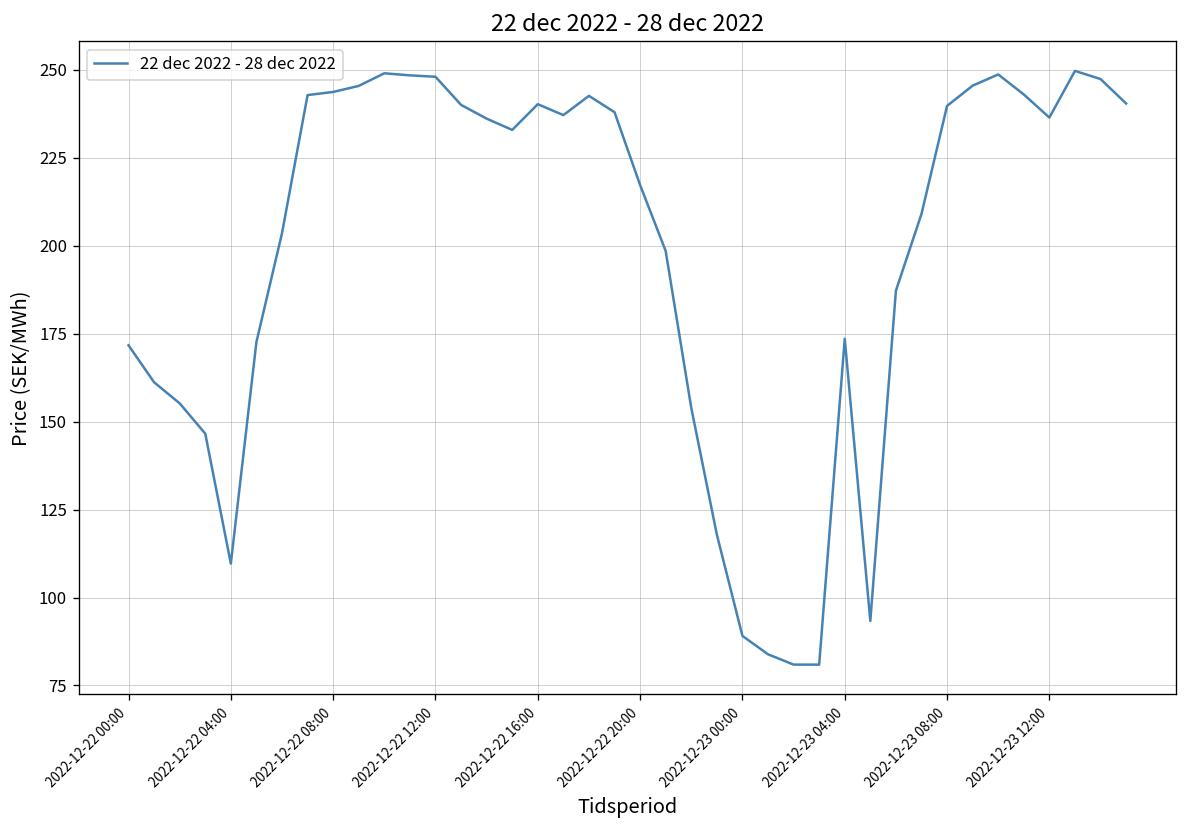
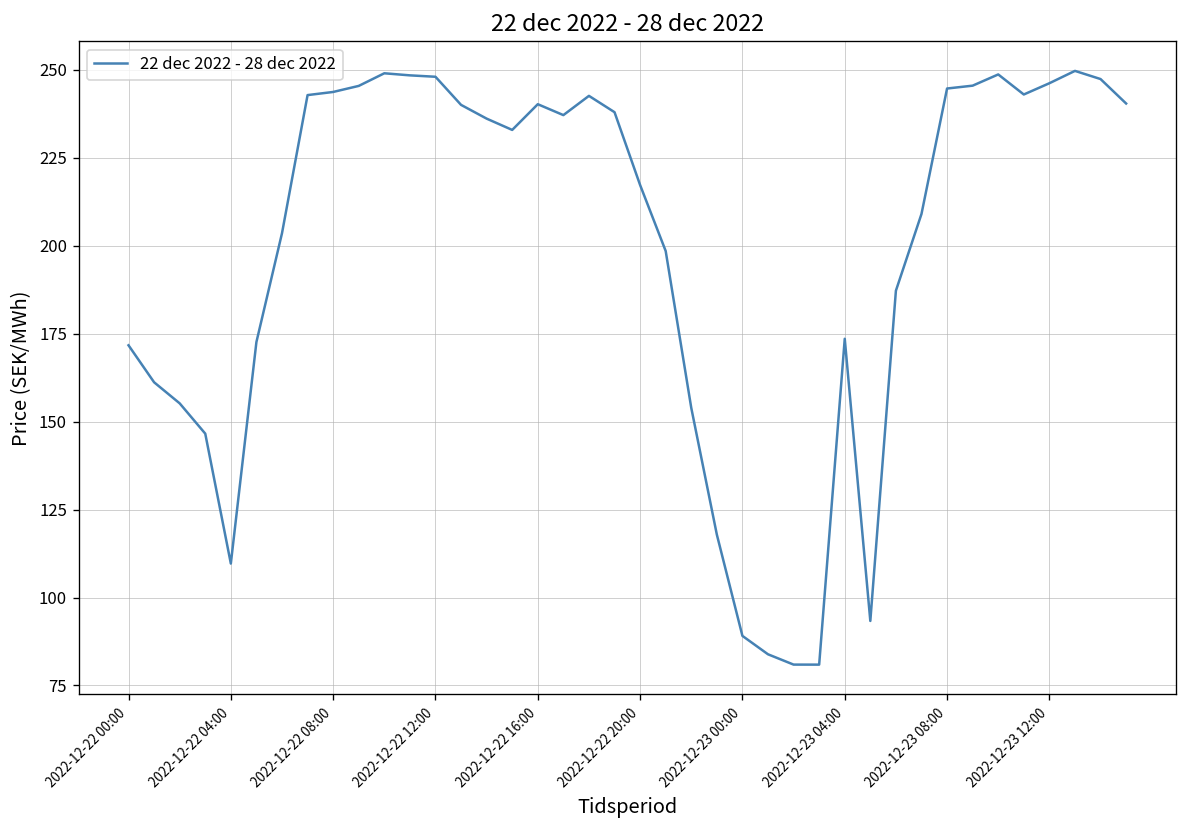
2022-12-23 08:00: 240 -> 245
2022-12-23 12:00: 236 -> 246
